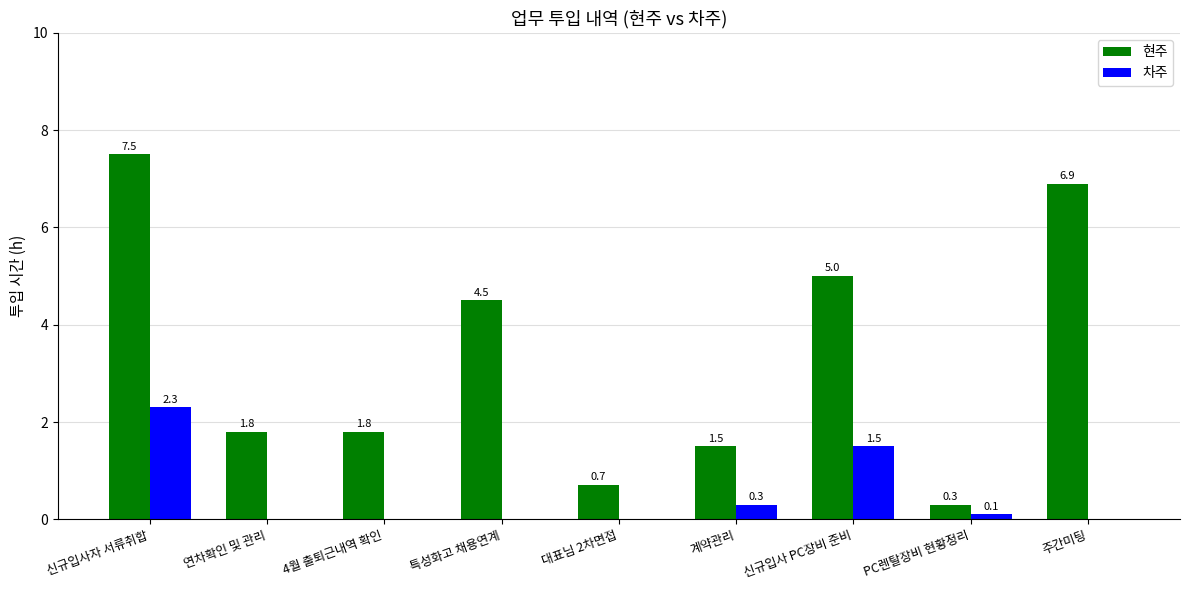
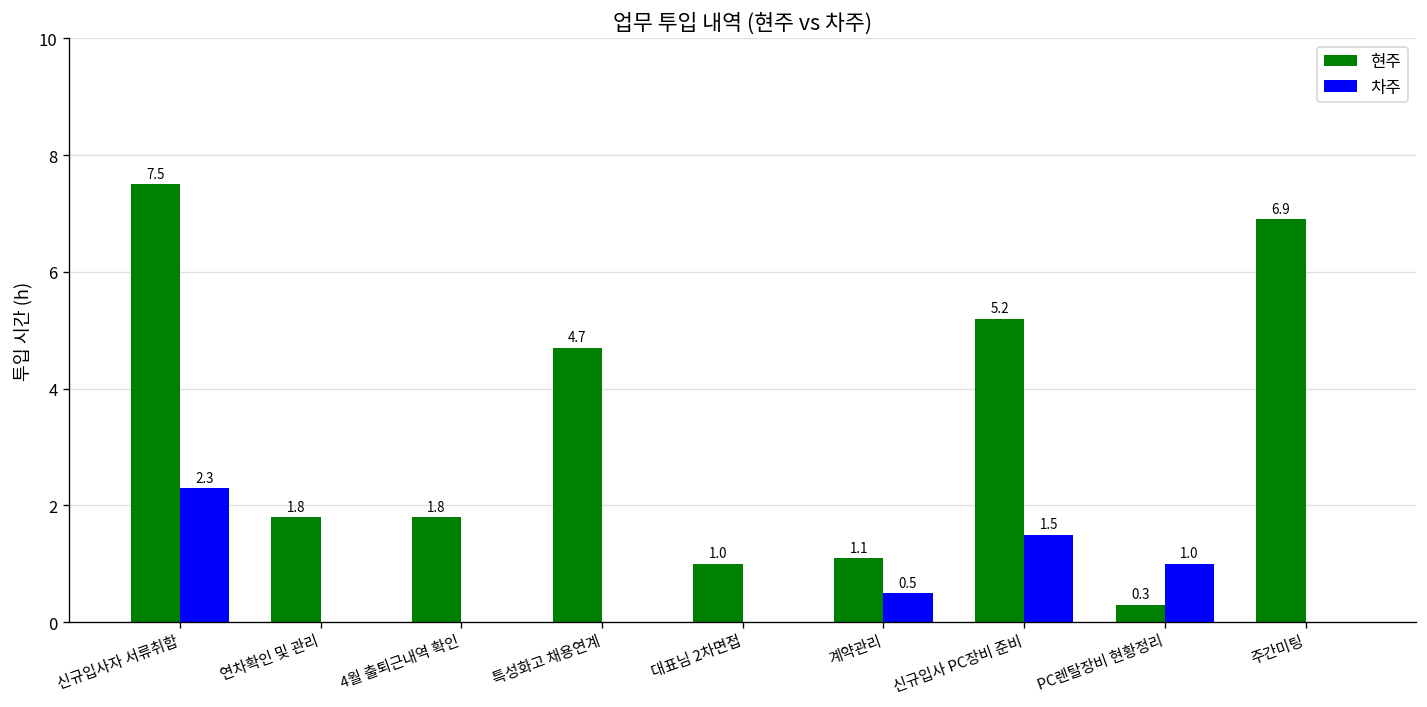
현주, 특성화고 채용연계: 4.5 -> 4.7
현주, 대표님 2차면접: 0.7 -> 1.0
현주, 계약관리: 1.5 -> 1.1
차주, 계약관리: 0.3 -> 0.5
현주, 신규입사 PC장비 준비: 5.0 -> 5.2
차주, PC렌탈장비 현황정리: 0.1 -> 1.0
